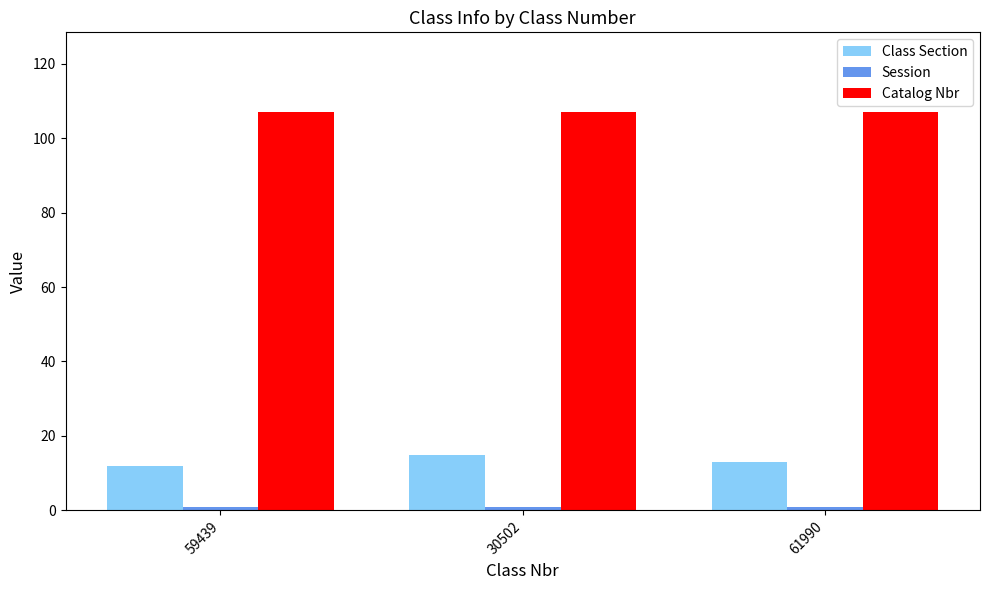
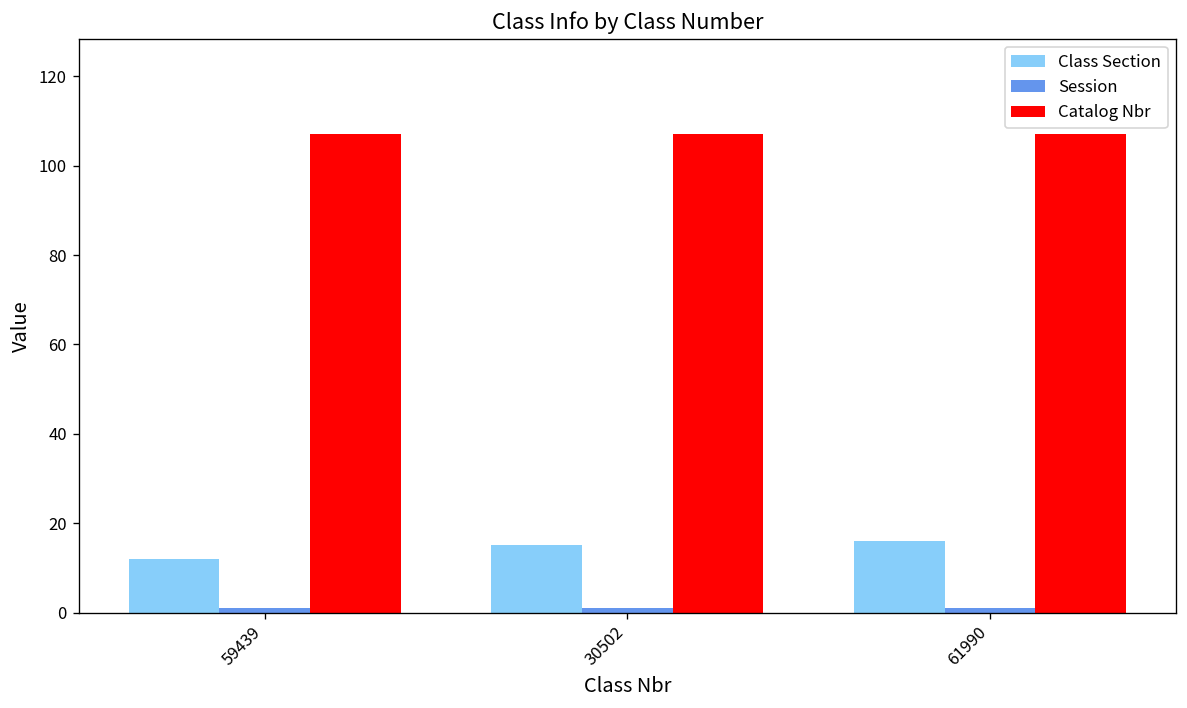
Class Section, 61990: 13 -> 16
